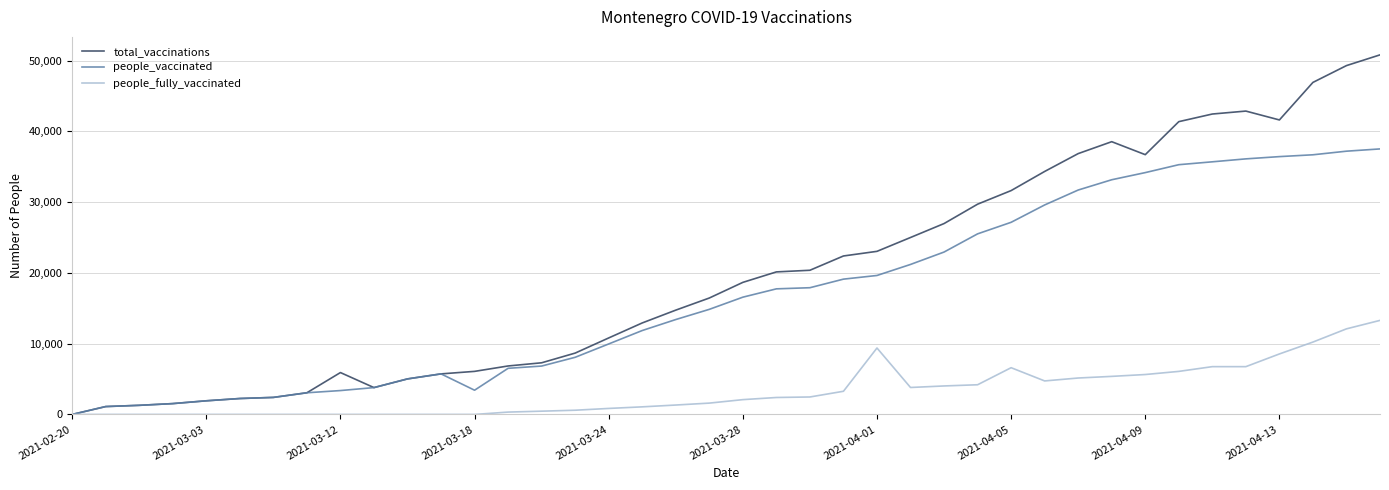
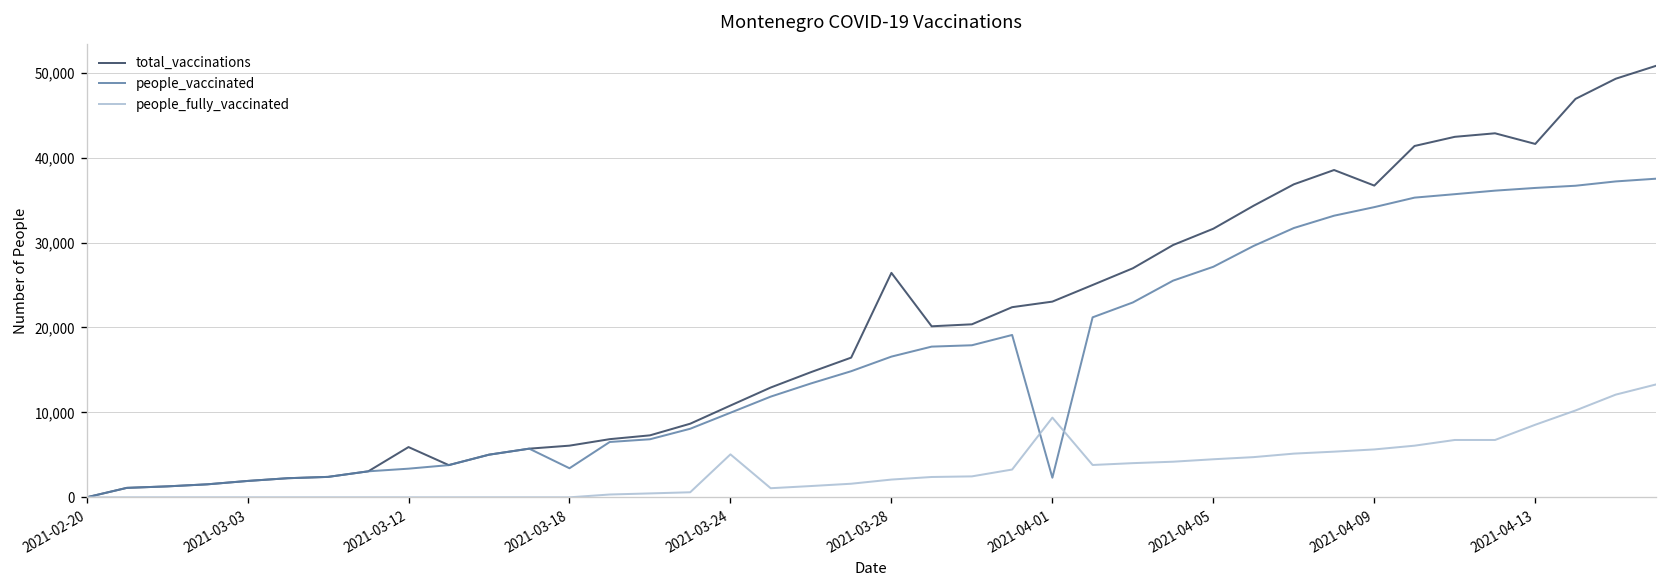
people_fully_vaccinated, 2021-03-24: 1,000 -> 5,000
total_vaccinations, 2021-03-28: 19,000 -> 26,000
people_vaccinated, 2021-04-01: 20,000 -> 2,000
people_fully_vaccinated, 2021-04-05: 7,000 -> 4,000
